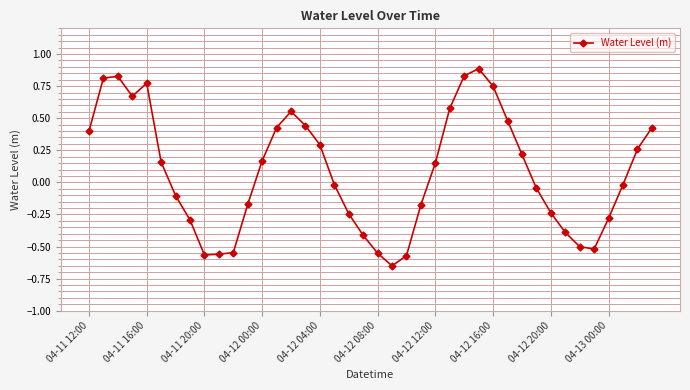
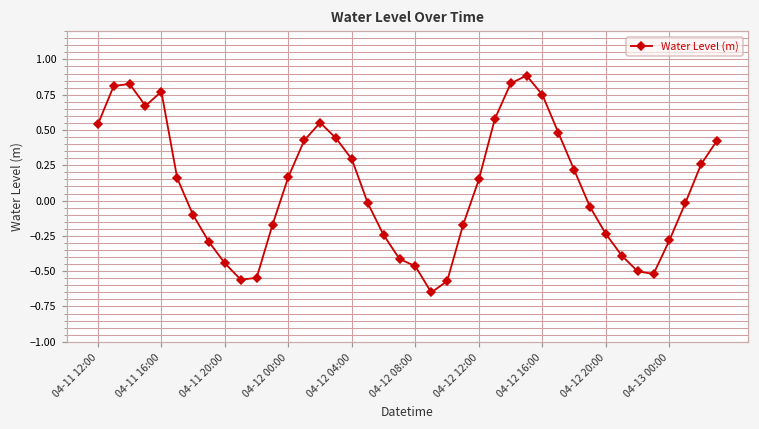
04-11 12:00: 0.40 -> 0.54
04-11 20:00: -0.57 -> -0.44
04-12 08:00: -0.55 -> -0.47
